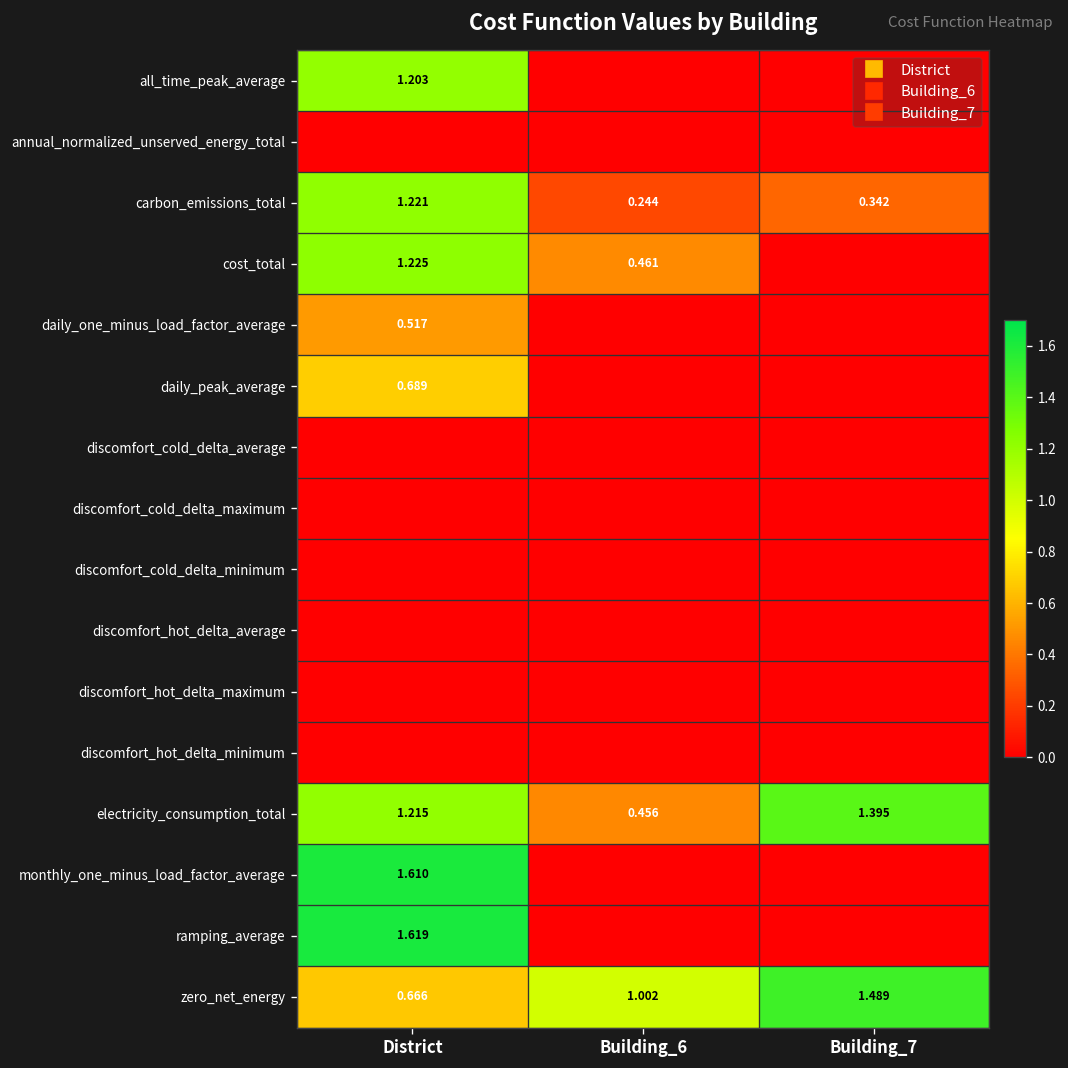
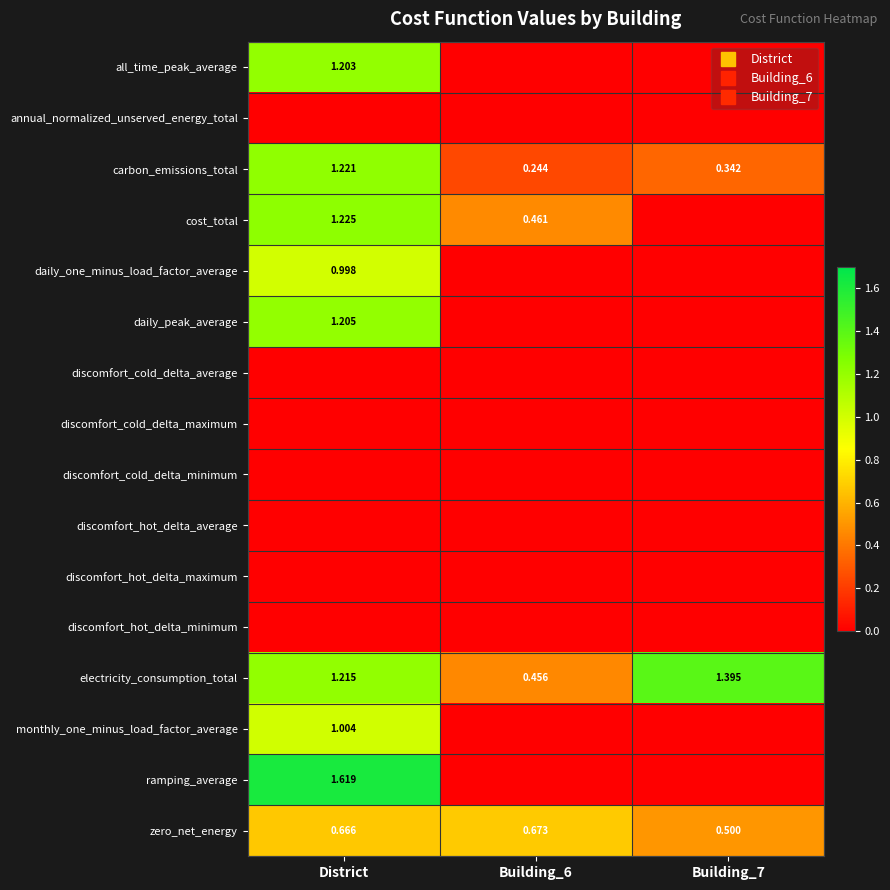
daily_one_minus_load_factor_average, District: 0.517 -> 0.998
daily_peak_average, District: 0.689 -> 1.205
monthly_one_minus_load_factor_average, District: 1.610 -> 1.004
zero_net_energy, Building_6: 1.002 -> 0.673
zero_net_energy, Building_7: 1.489 -> 0.500
